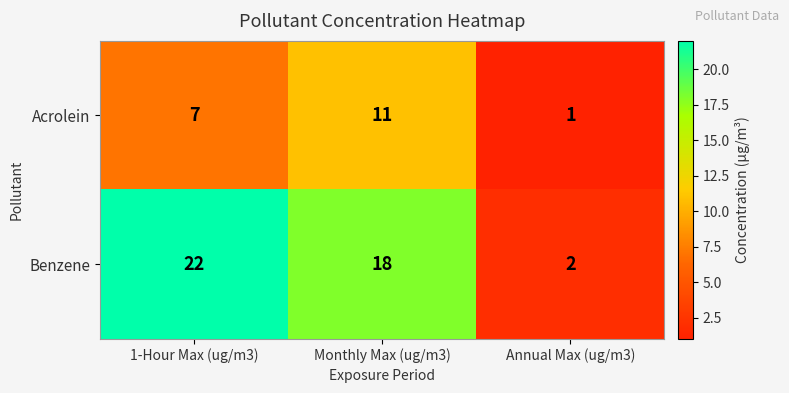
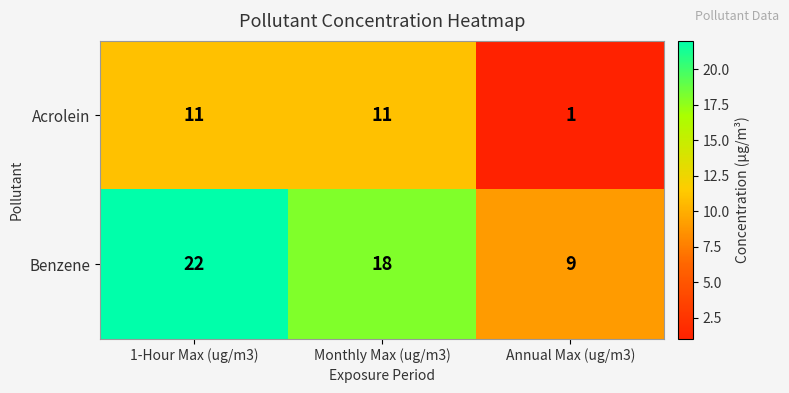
Acrolein, 1-Hour Max (ug/m3): 7 -> 11
Benzene, Annual Max (ug/m3): 2 -> 9
